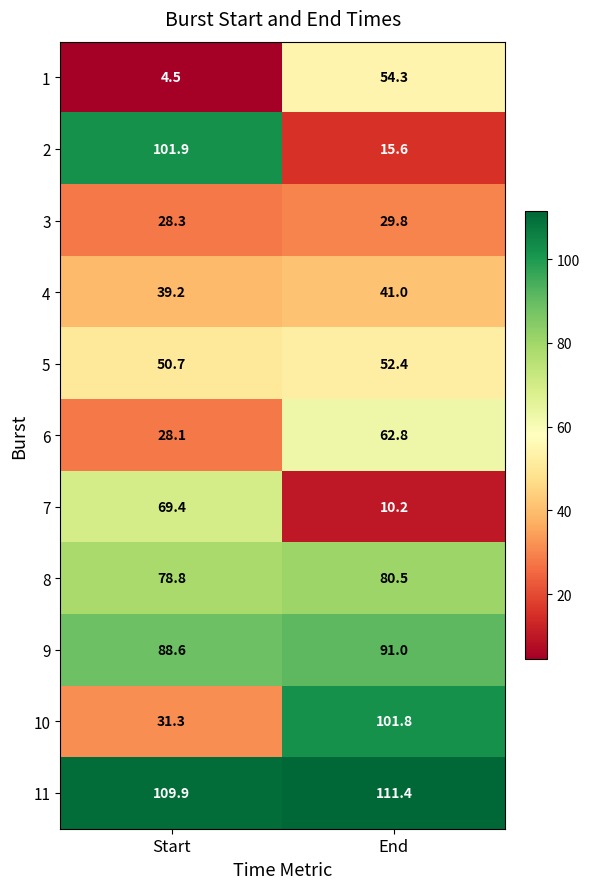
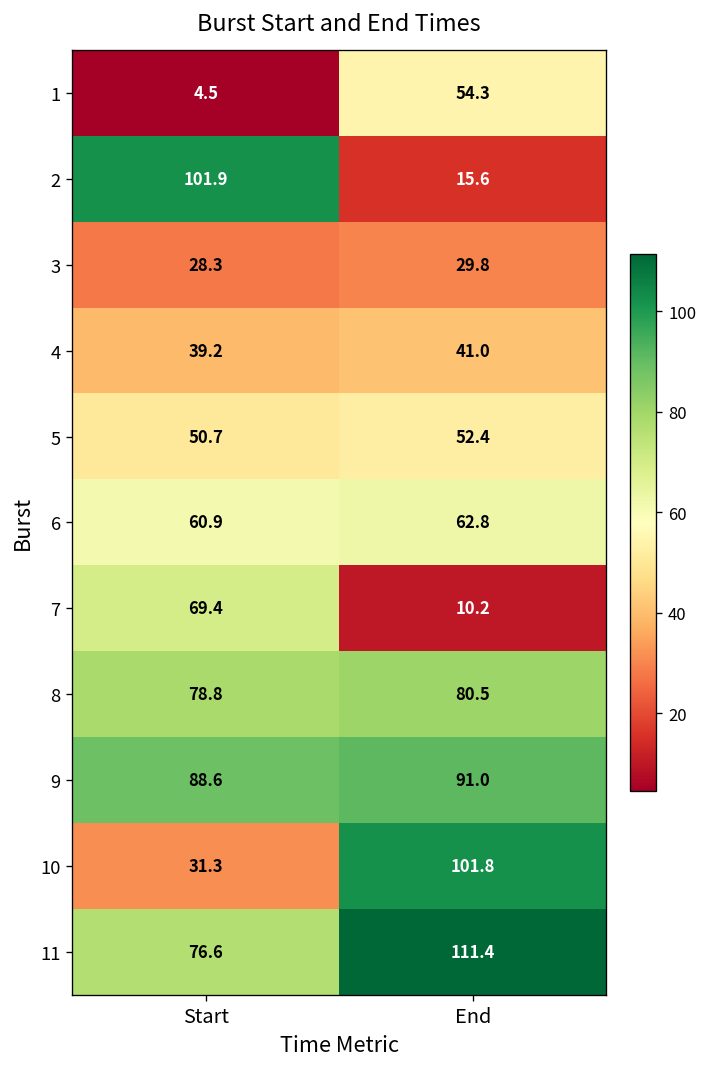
6, Start: 28.1 -> 60.9
11, Start: 109.9 -> 76.6
